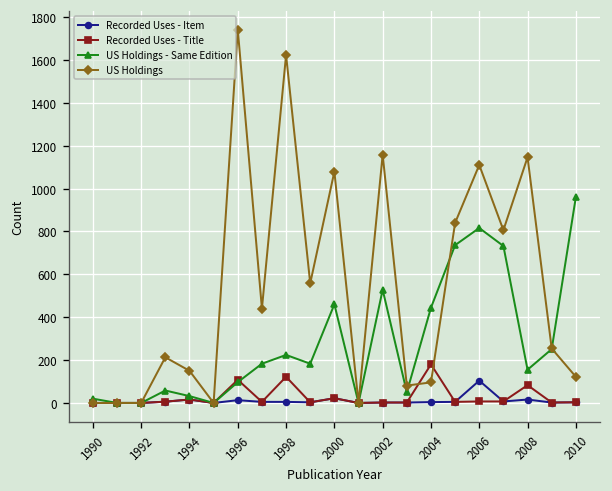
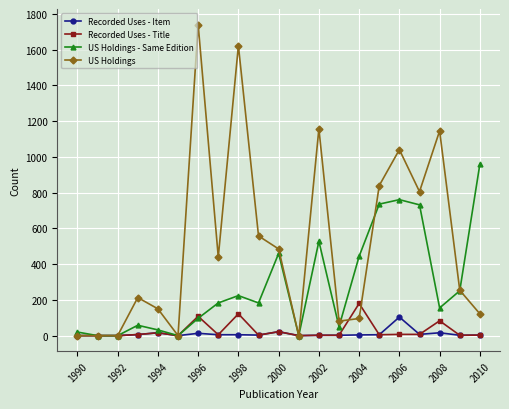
US Holdings, 2000: 1080 -> 490
US Holdings - Same Edition, 2006: 820 -> 760
US Holdings, 2006: 1110 -> 1040
